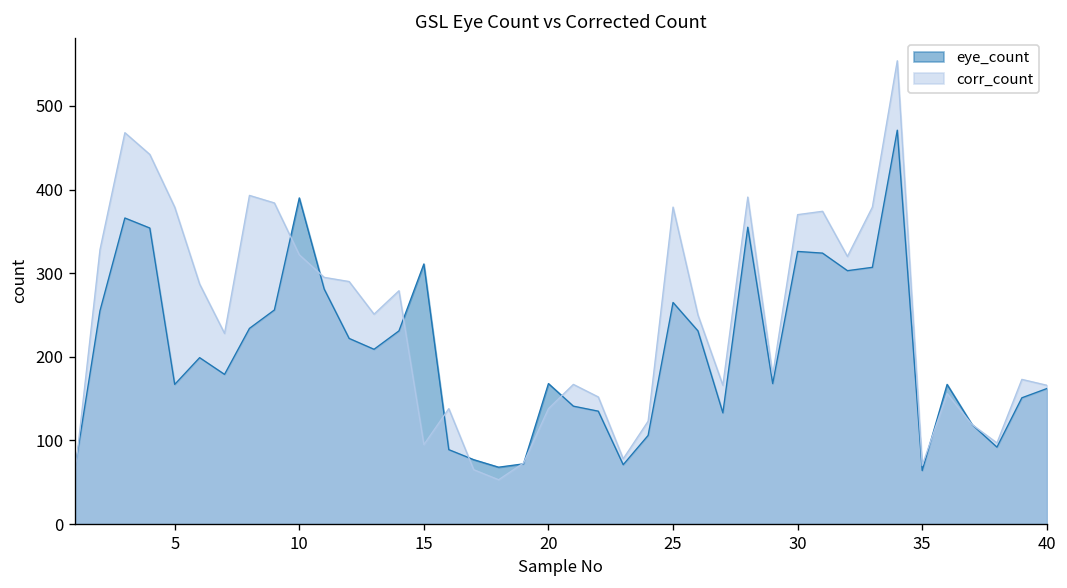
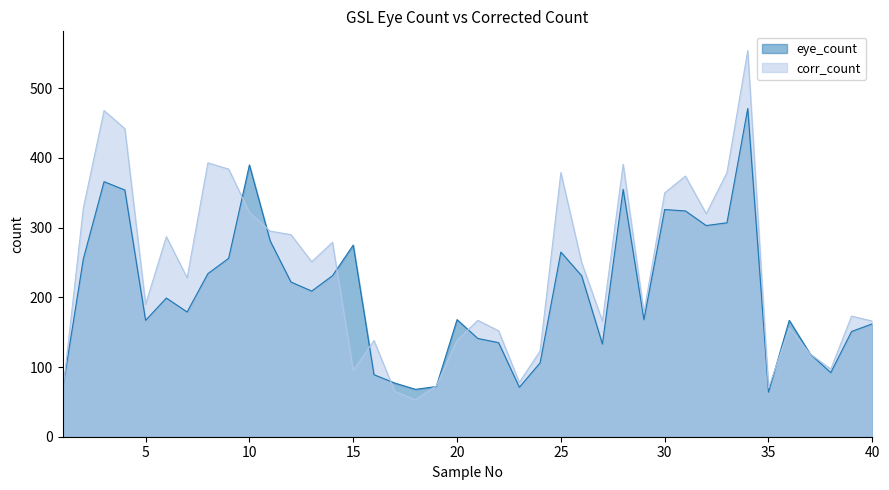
corr_count, 5: 380 -> 190
eye_count, 15: 310 -> 280
corr_count, 30: 370 -> 350
